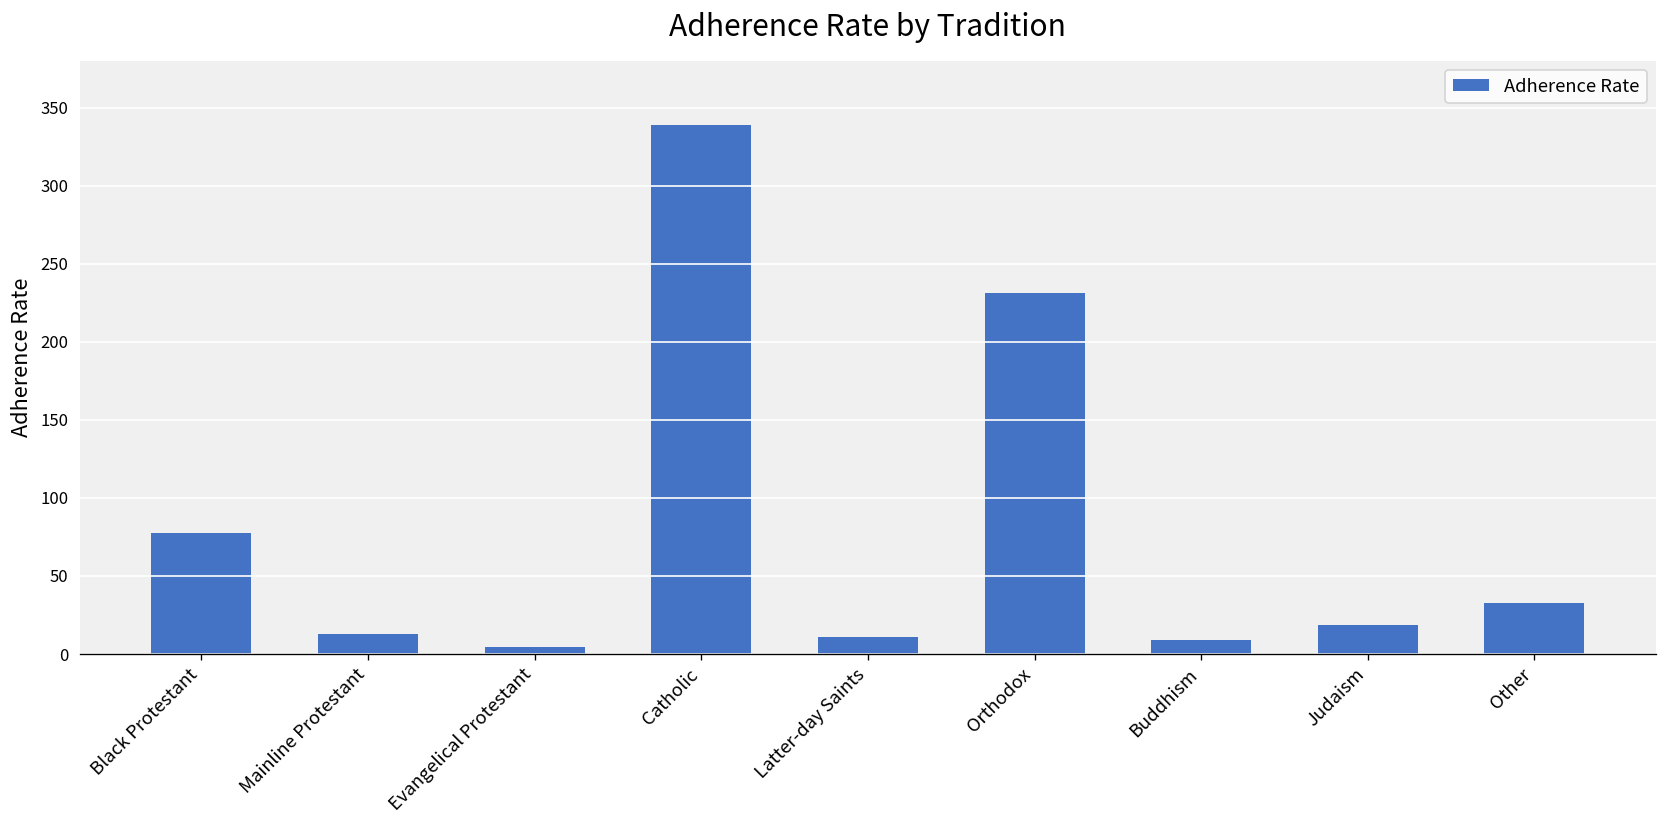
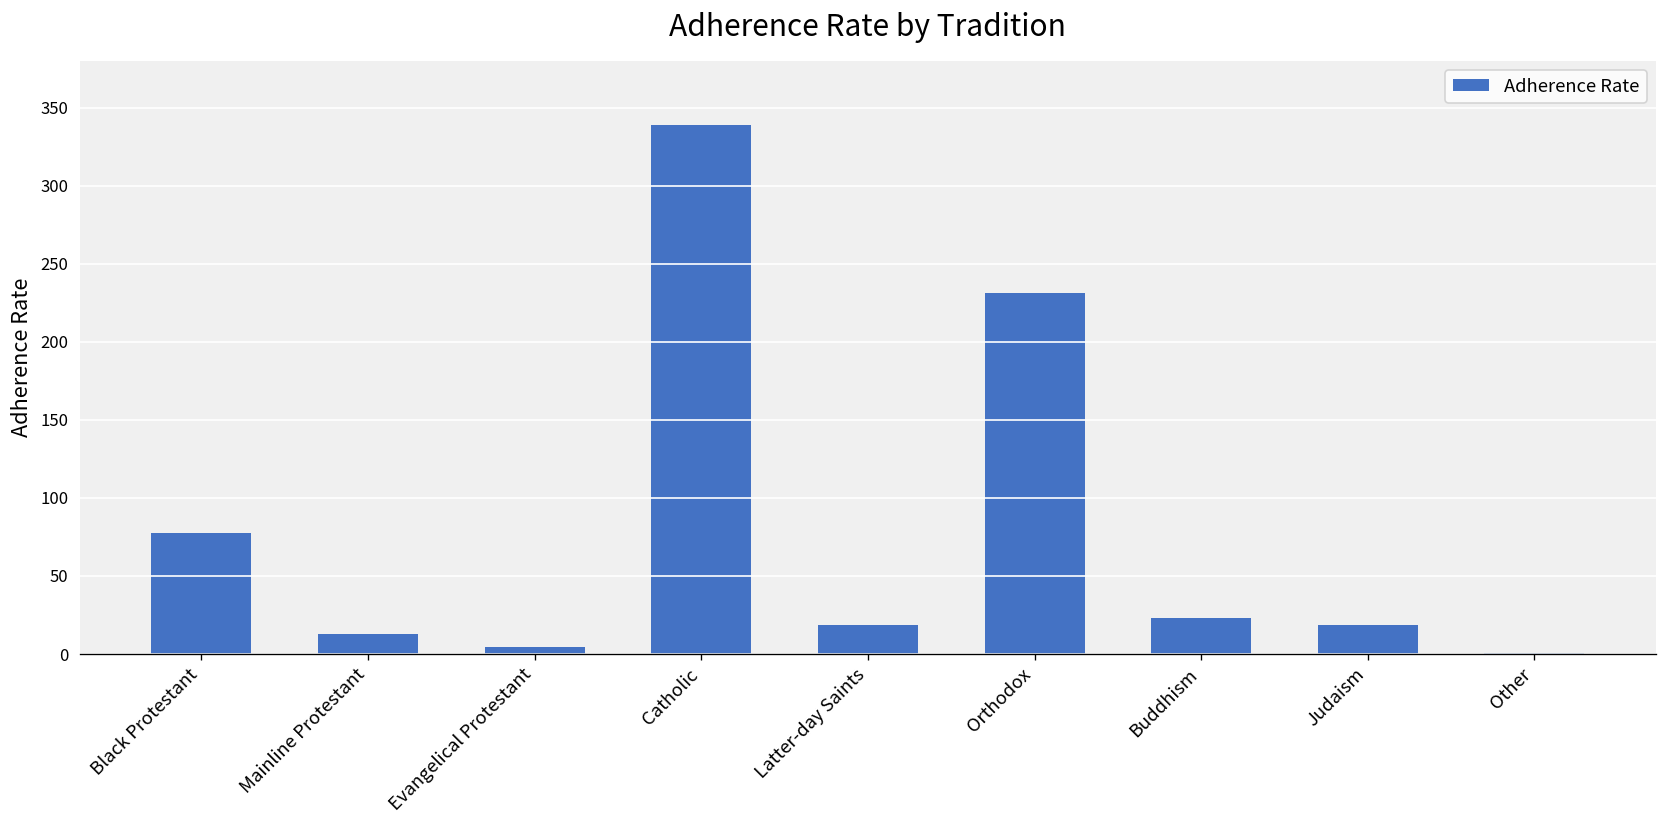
Latter-day Saints: 11 -> 18
Buddhism: 9 -> 23
Other: 33 -> 1
